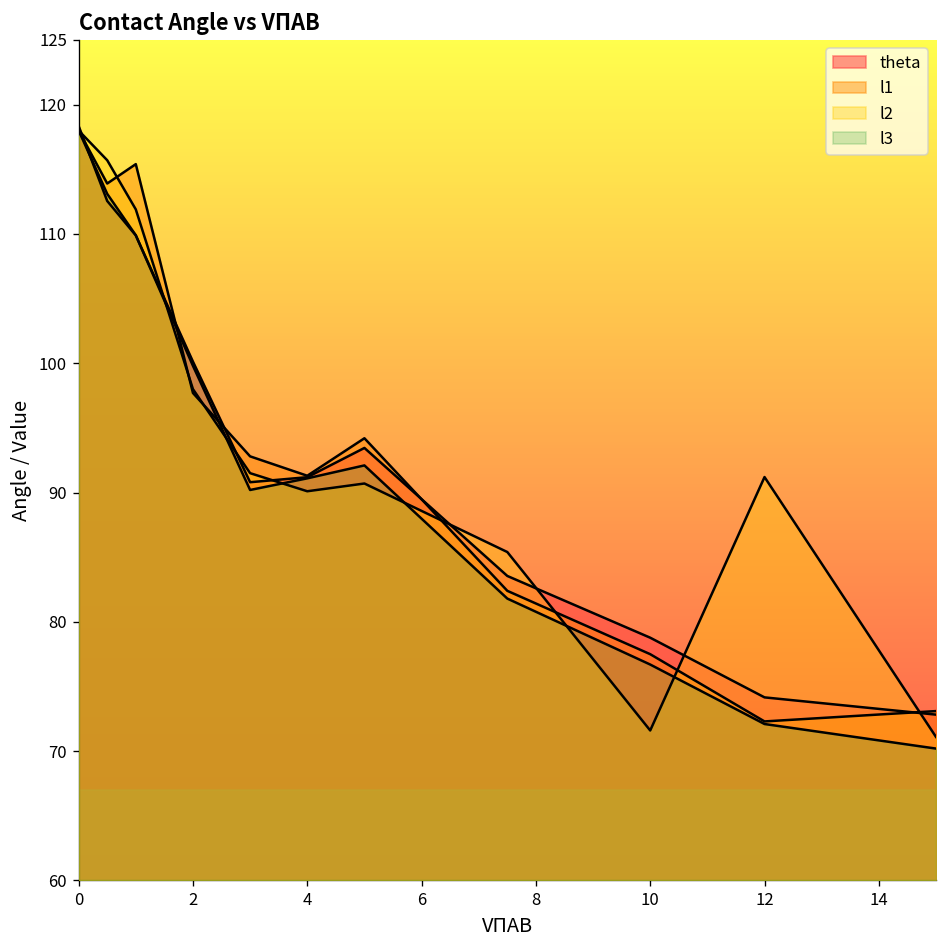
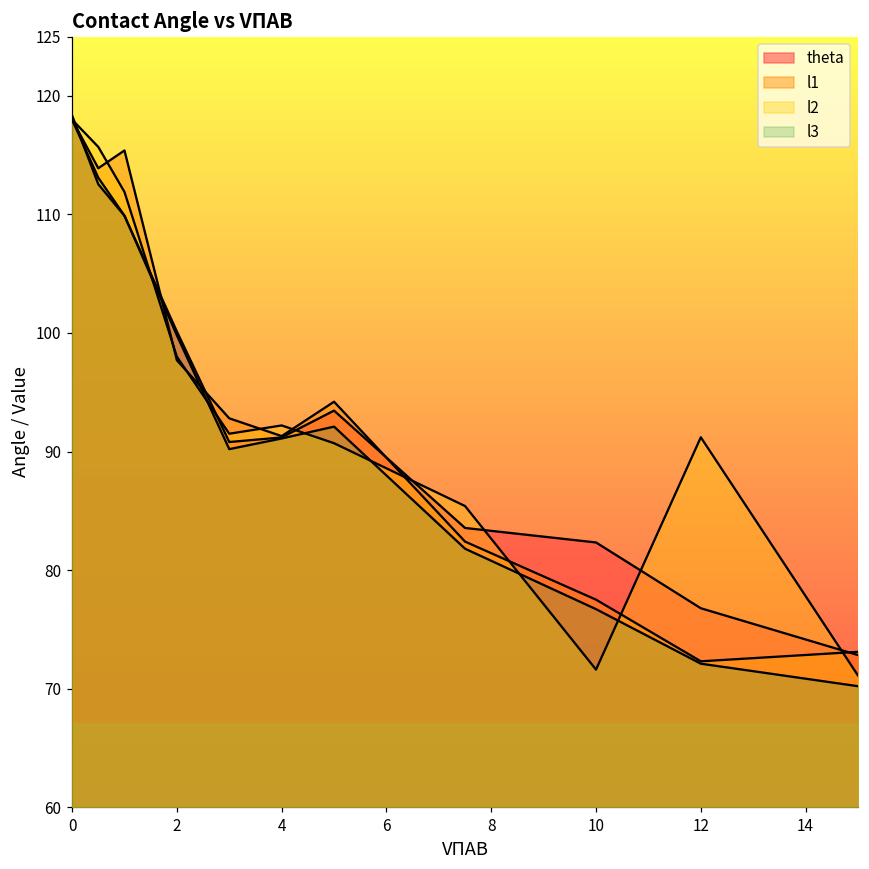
l2, 4: 90.1 -> 92.2
theta, 10: 78.8 -> 82.3
theta, 12: 74.2 -> 76.8
